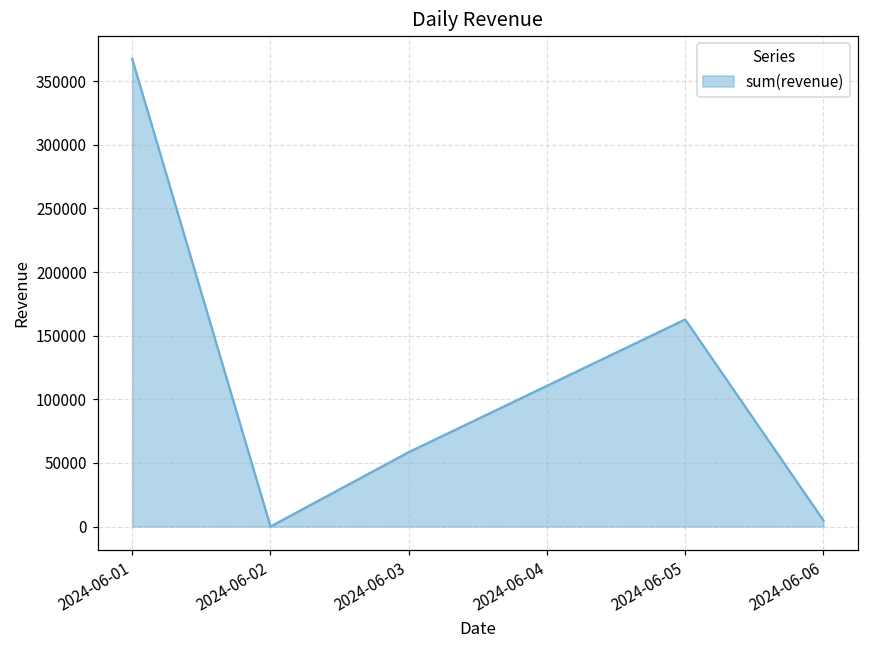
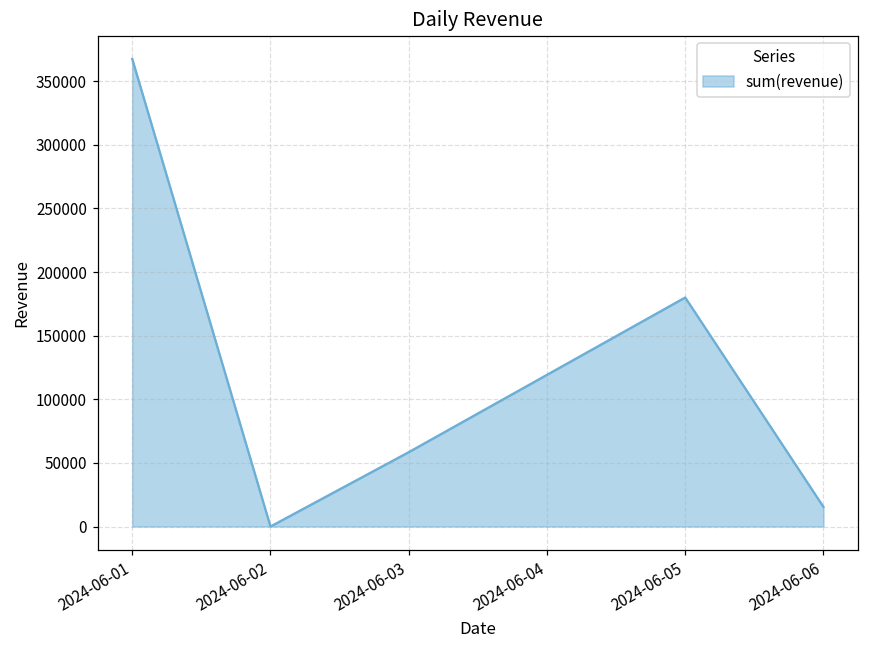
2024-06-05: 163000 -> 180000
2024-06-06: 5000 -> 15000
